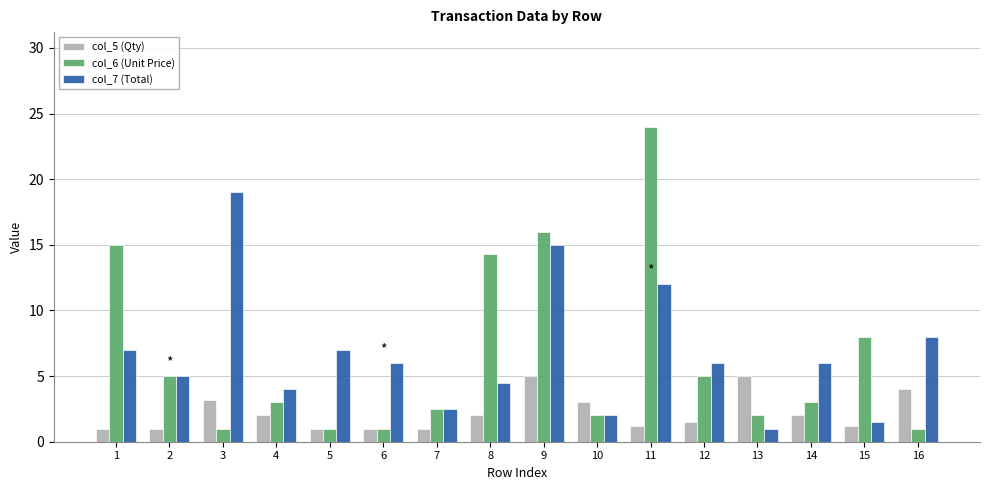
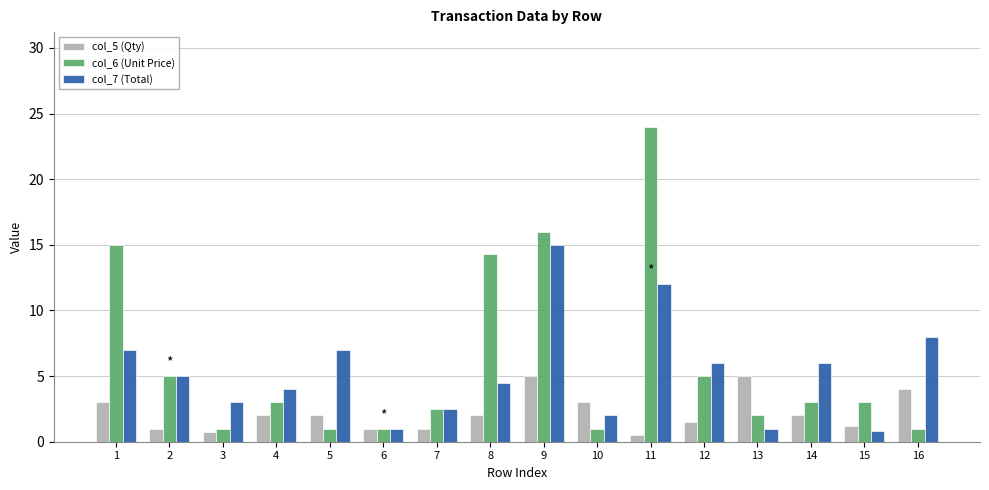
col_5 (Qty), 1: 1 -> 3
col_5 (Qty), 3: 3.2 -> 0.8
col_7 (Total), 3: 19 -> 3
col_5 (Qty), 5: 1 -> 2
col_7 (Total), 6: 6 -> 1
col_6 (Unit Price), 10: 2 -> 1
col_5 (Qty), 11: 1.2 -> 0.5
col_6 (Unit Price), 15: 8 -> 3
col_7 (Total), 15: 1.5 -> 0.8
